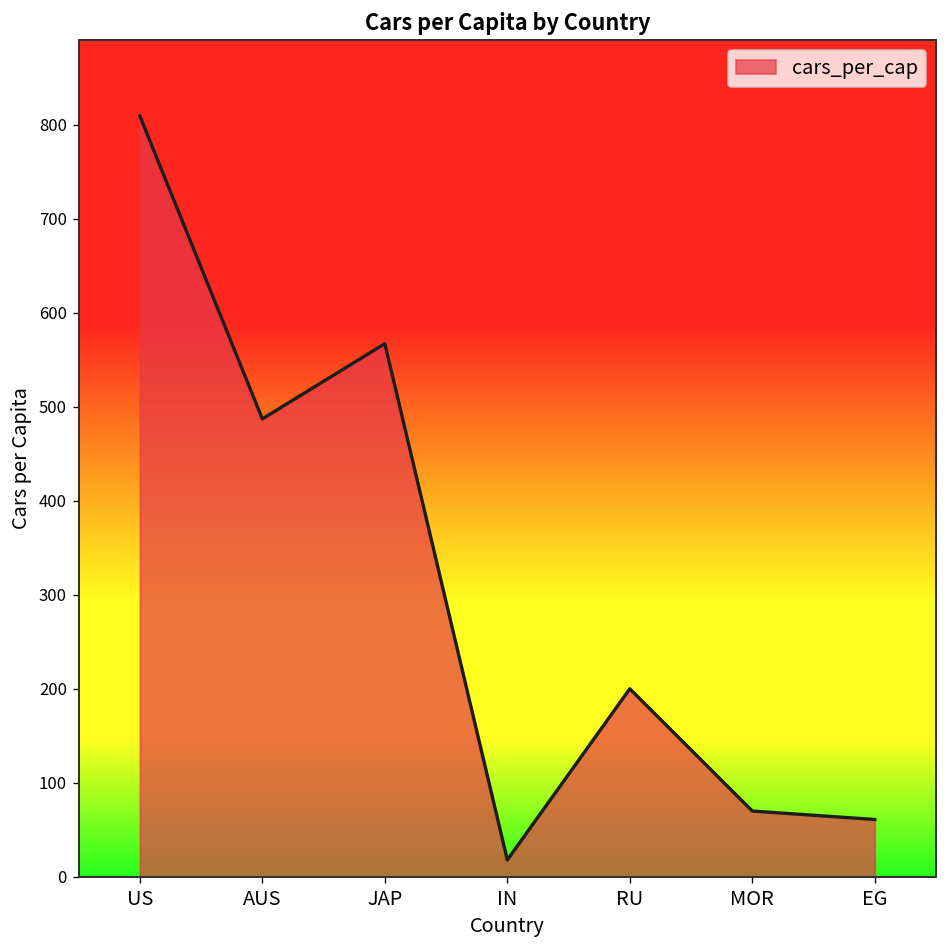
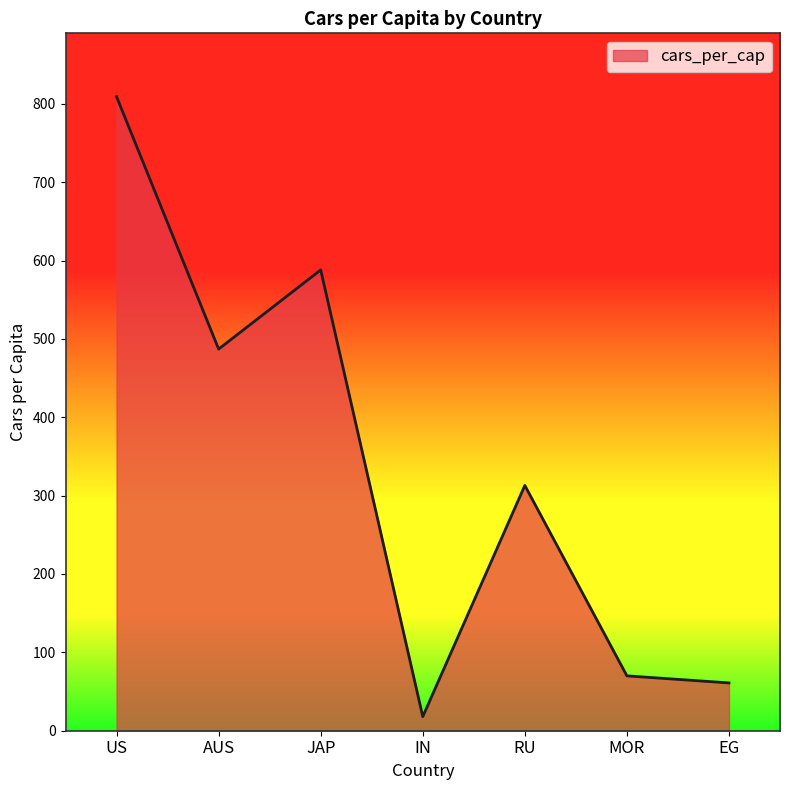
JAP: 570 -> 590
RU: 200 -> 310
